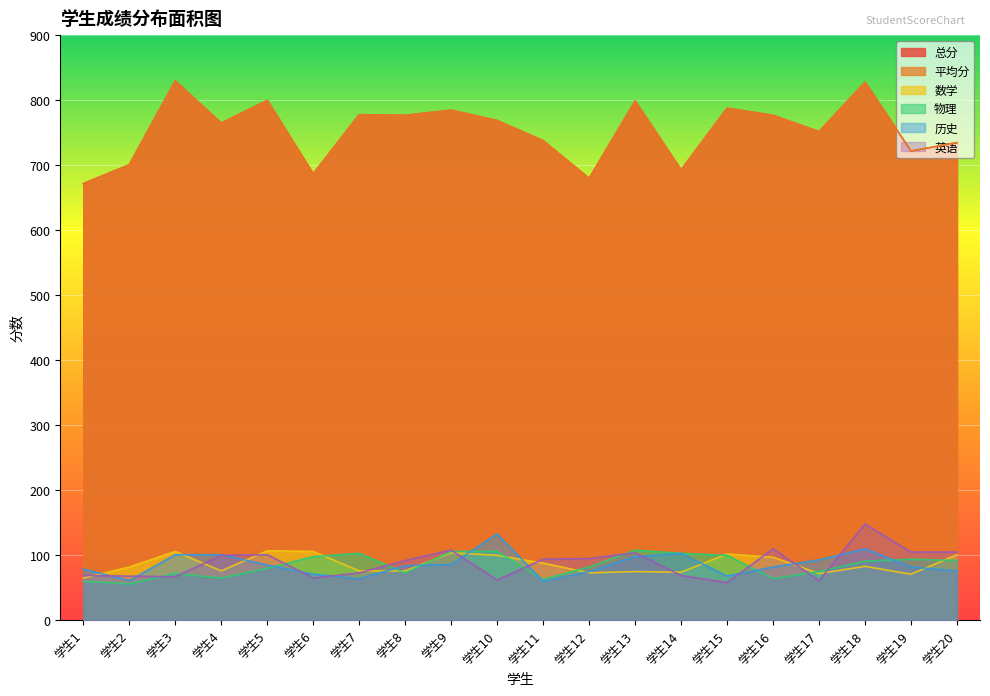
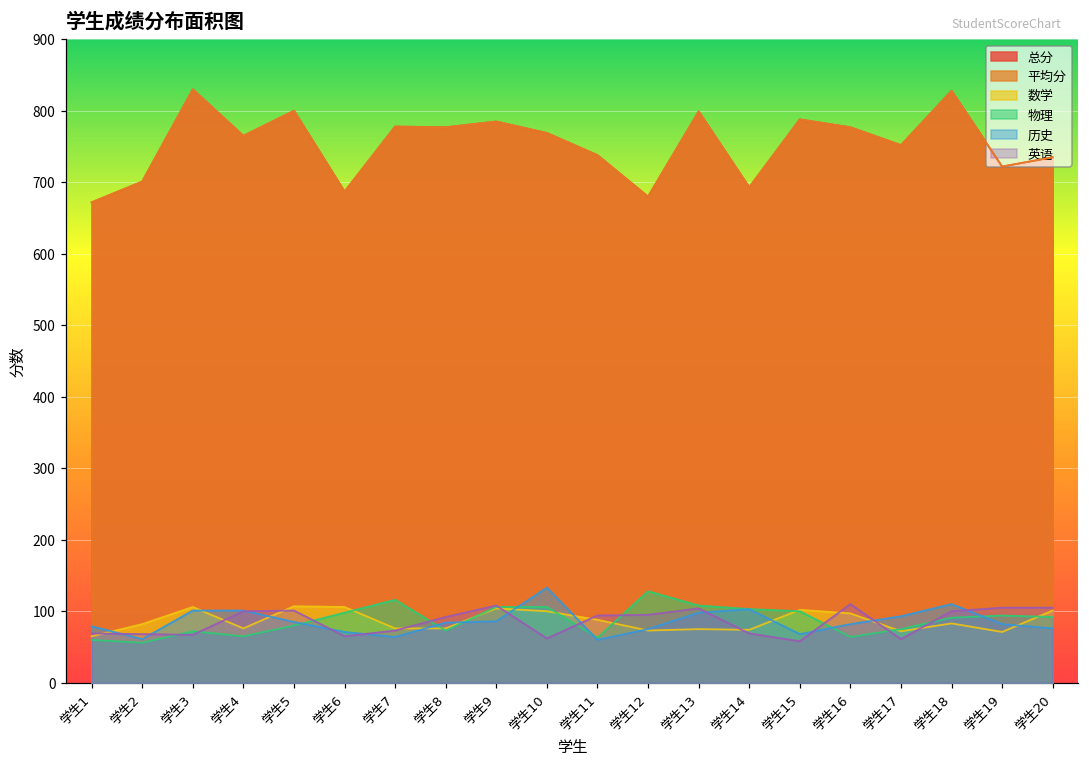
物理, 学生7: 100 -> 120
物理, 学生12: 80 -> 130
英语, 学生18: 150 -> 100
